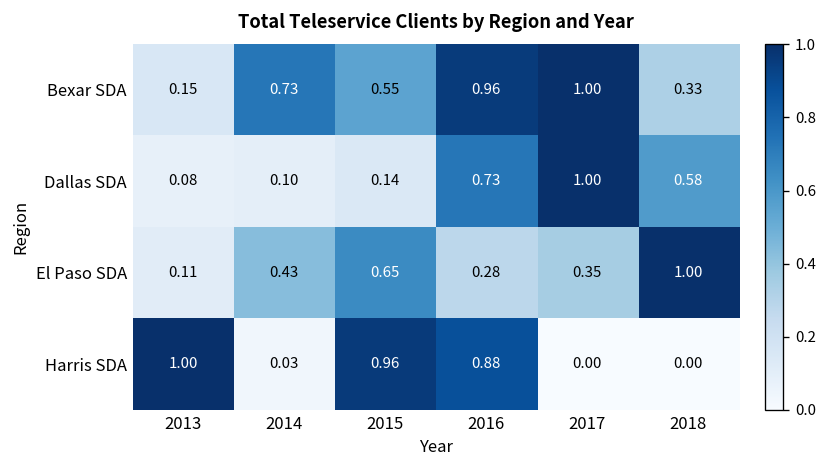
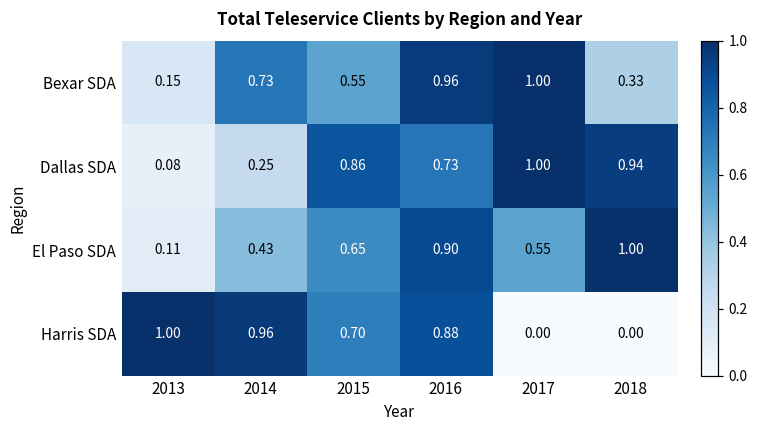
Dallas SDA, 2014: 0.10 -> 0.25
Dallas SDA, 2015: 0.14 -> 0.86
Dallas SDA, 2018: 0.58 -> 0.94
El Paso SDA, 2016: 0.28 -> 0.90
El Paso SDA, 2017: 0.35 -> 0.55
Harris SDA, 2014: 0.03 -> 0.96
Harris SDA, 2015: 0.96 -> 0.70
